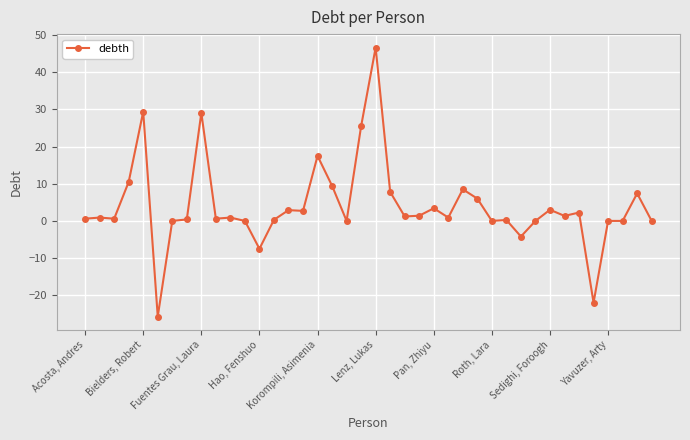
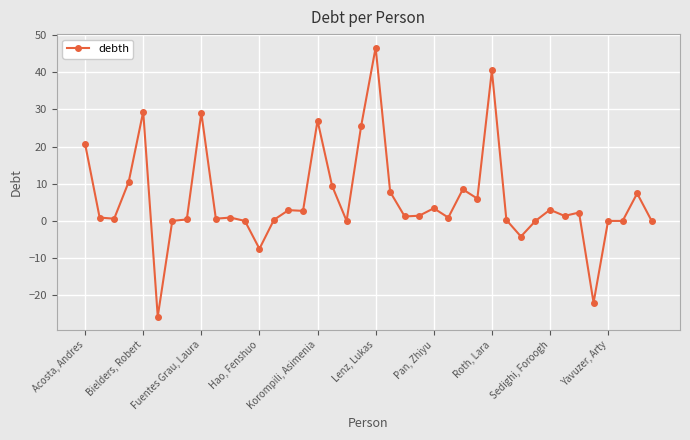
Acosta, Andres: 1 -> 21
Korompili, Asimenia: 18 -> 27
Roth, Lara: 0 -> 41
